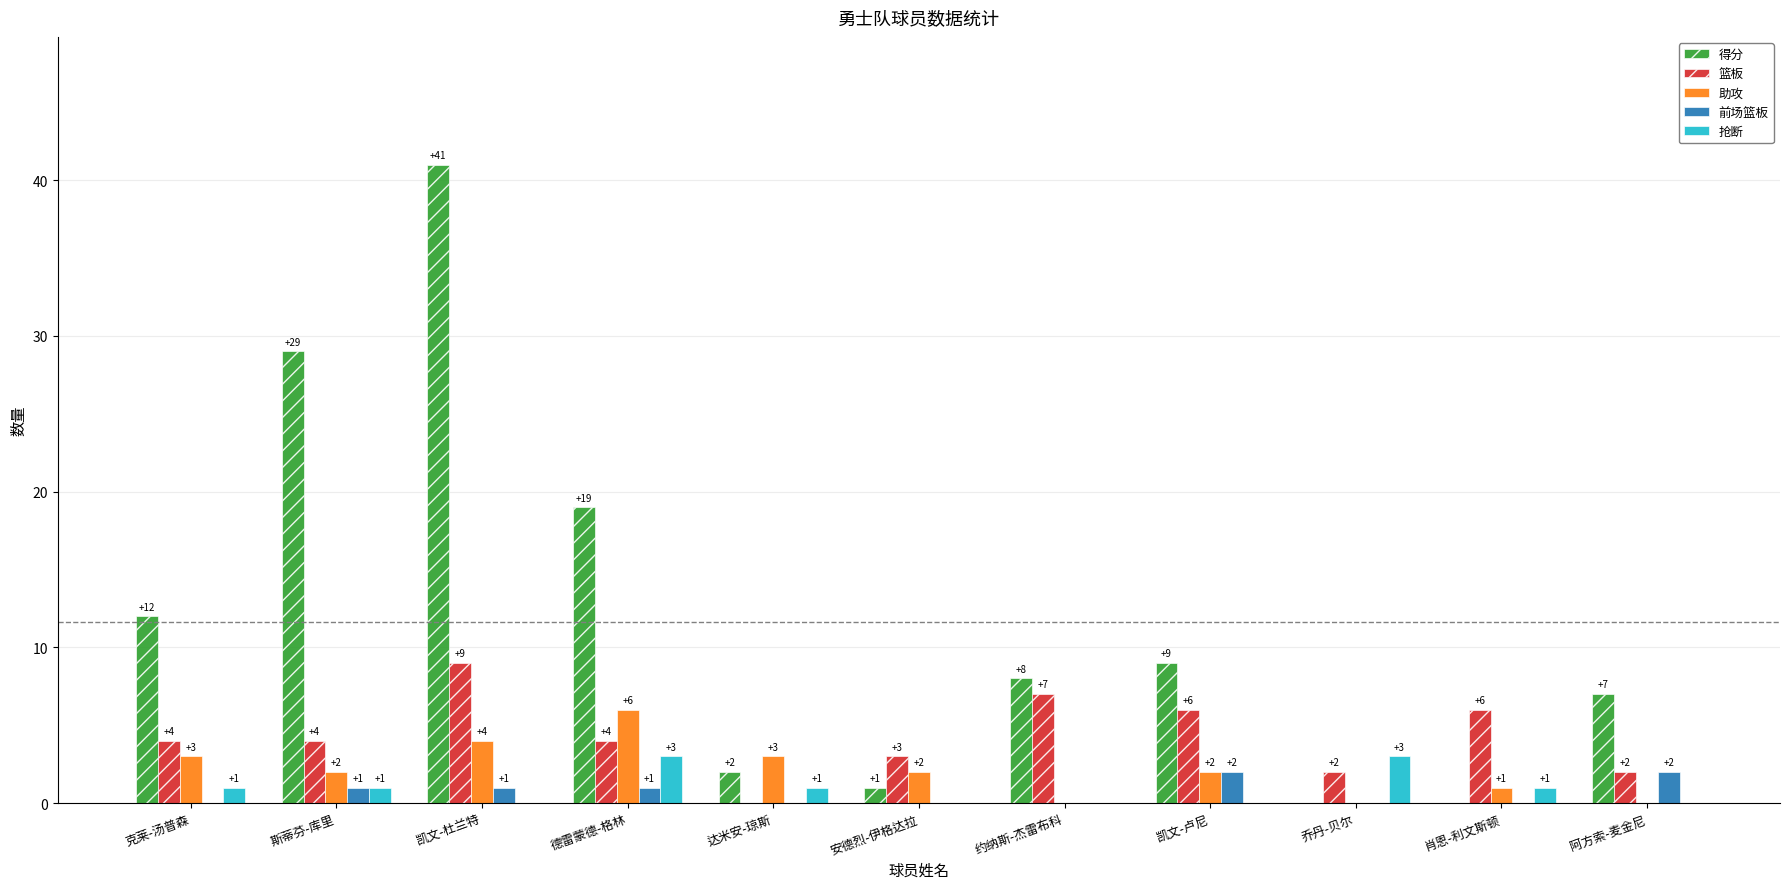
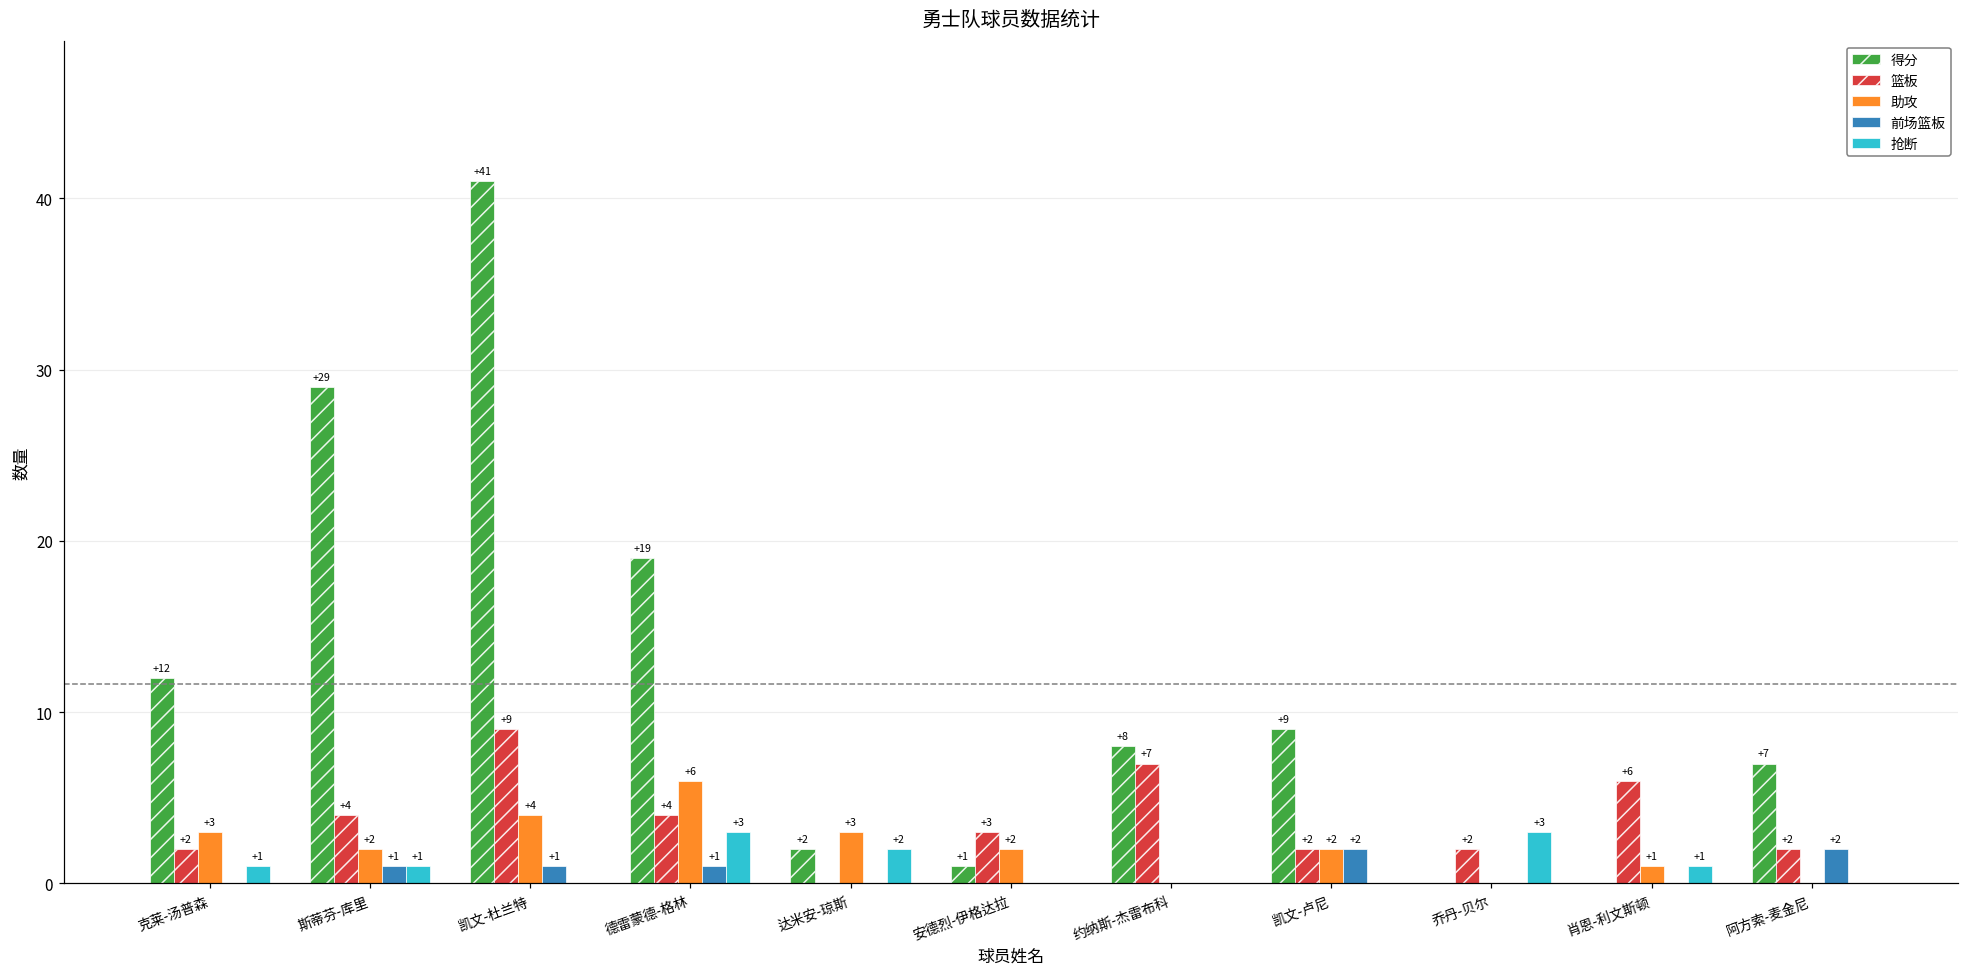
篮板, 克莱-汤普森: +4 -> +2
抢断, 达米安-琼斯: +1 -> +2
篮板, 凯文-卢尼: +6 -> +2
